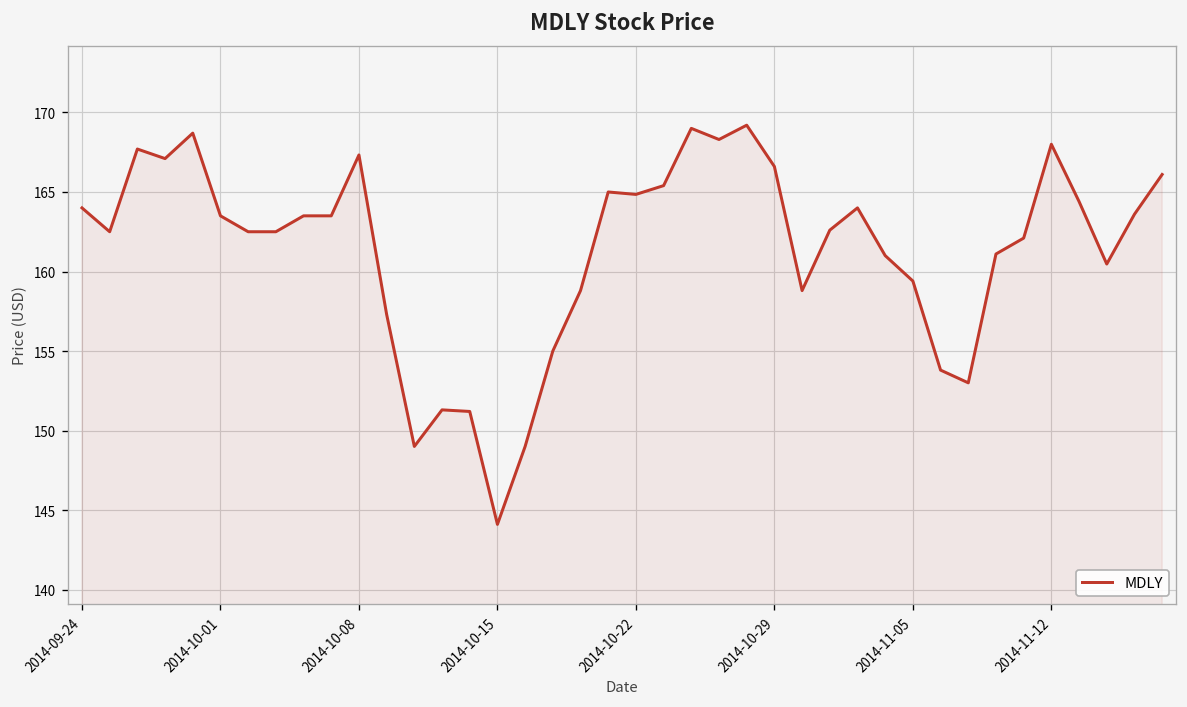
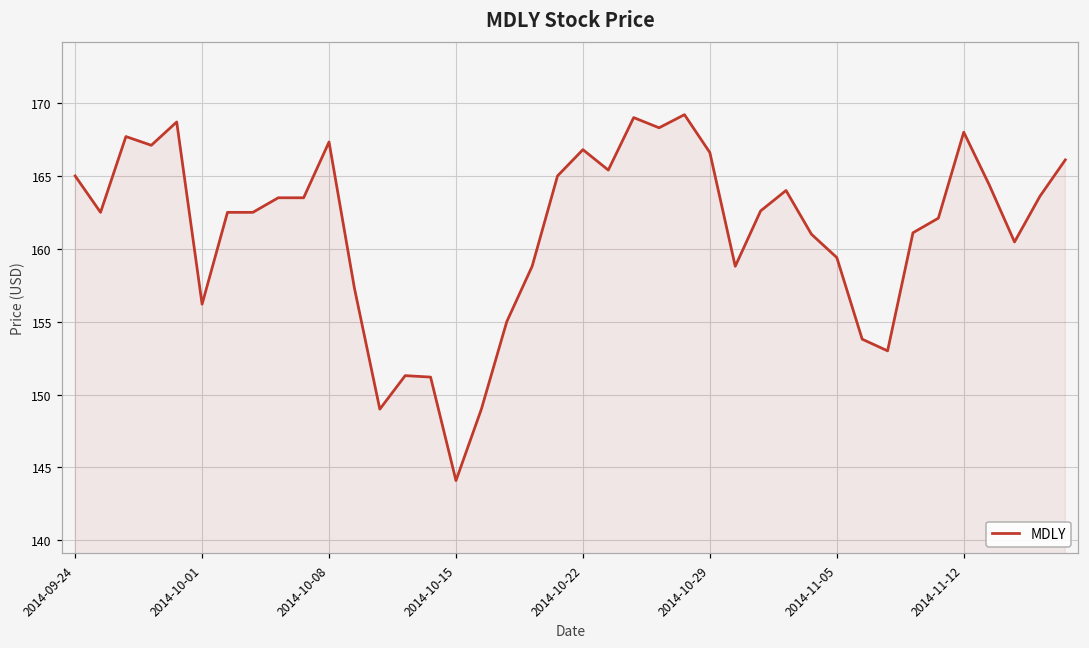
2014-09-24: 164 -> 165
2014-10-01: 163.5 -> 156.2
2014-10-22: 164.8 -> 166.8
